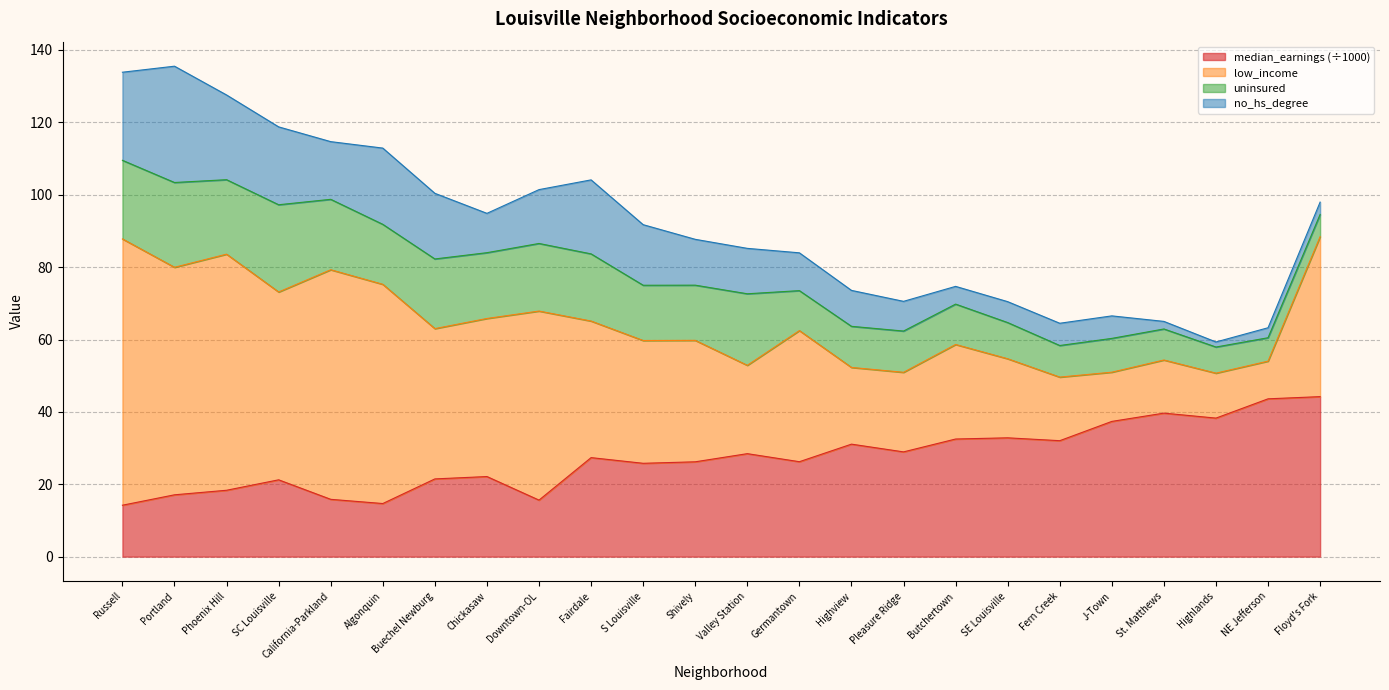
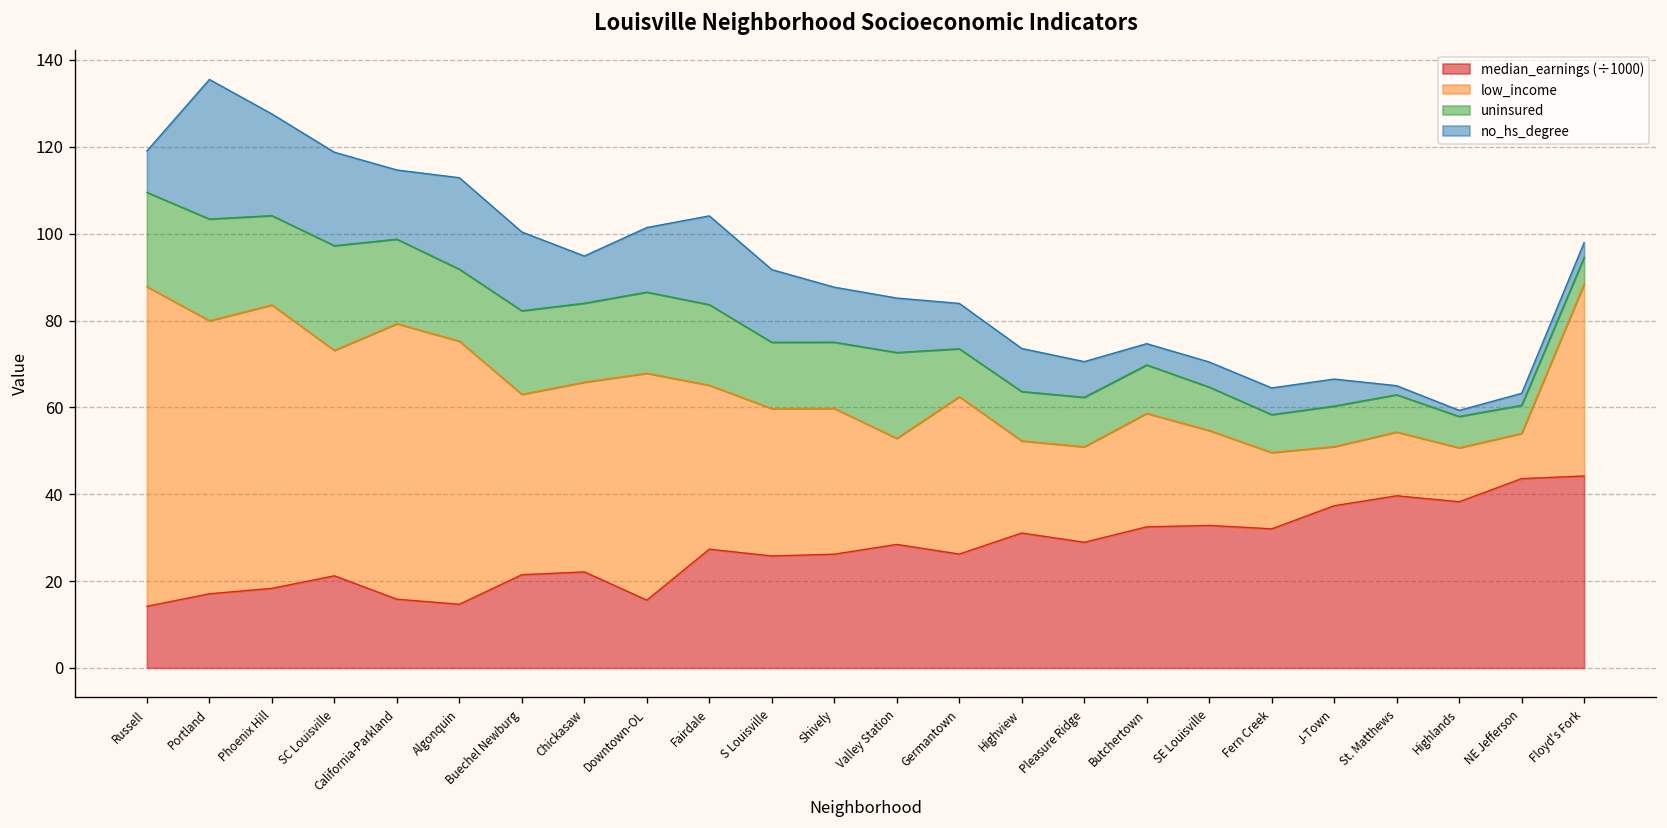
no_hs_degree, Russell: 24 -> 10
